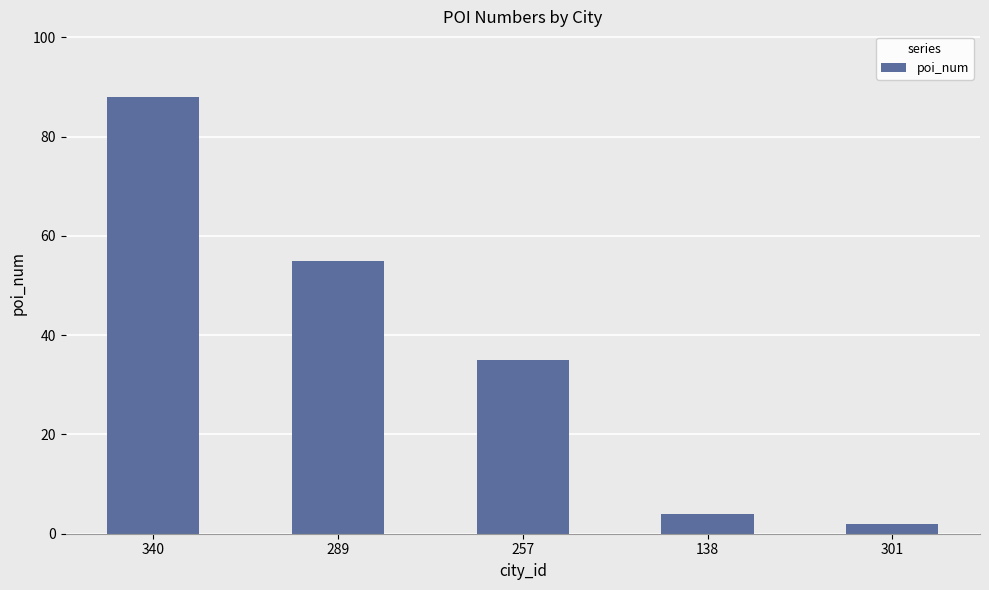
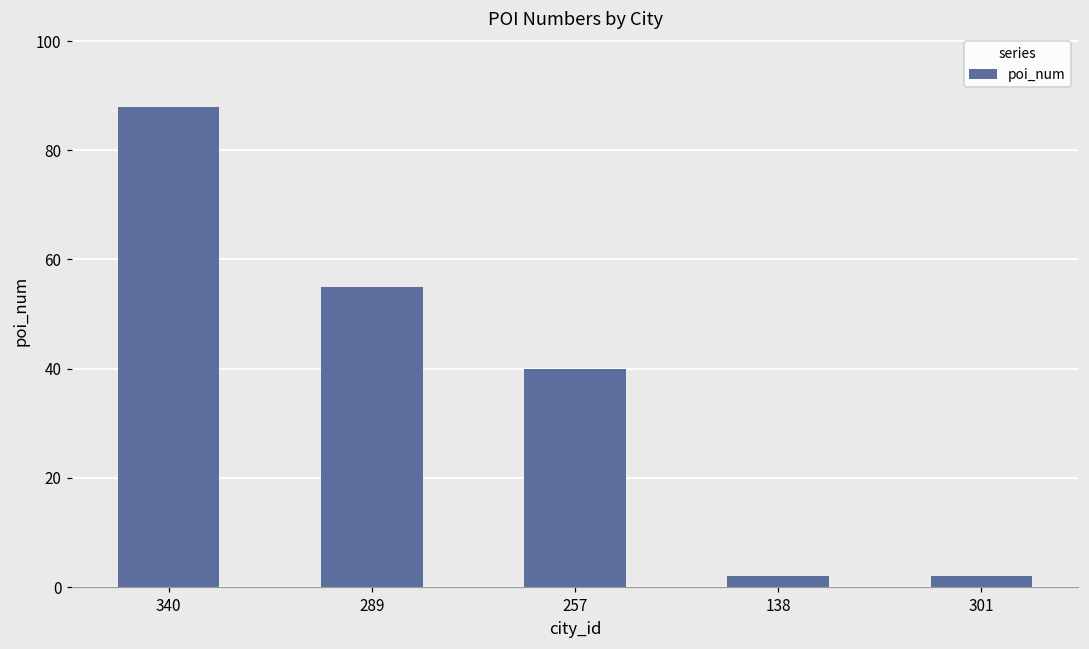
257: 35 -> 40
138: 4 -> 2
